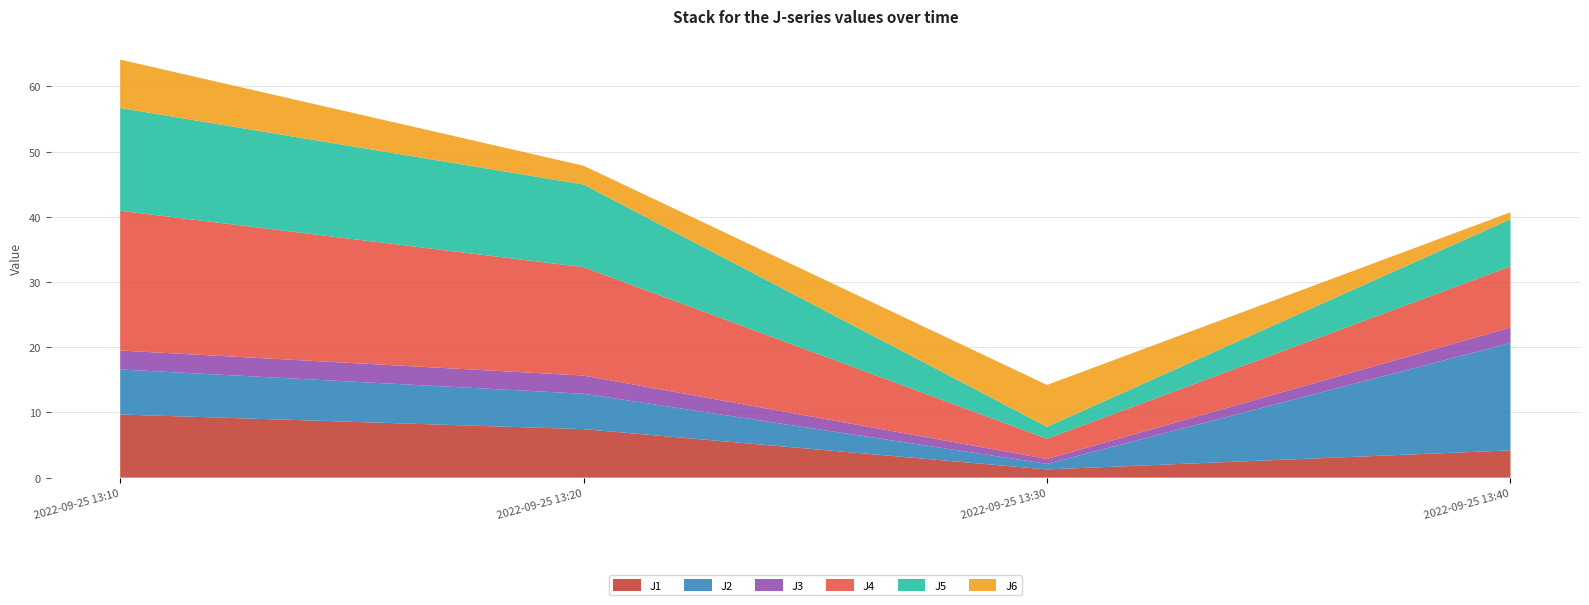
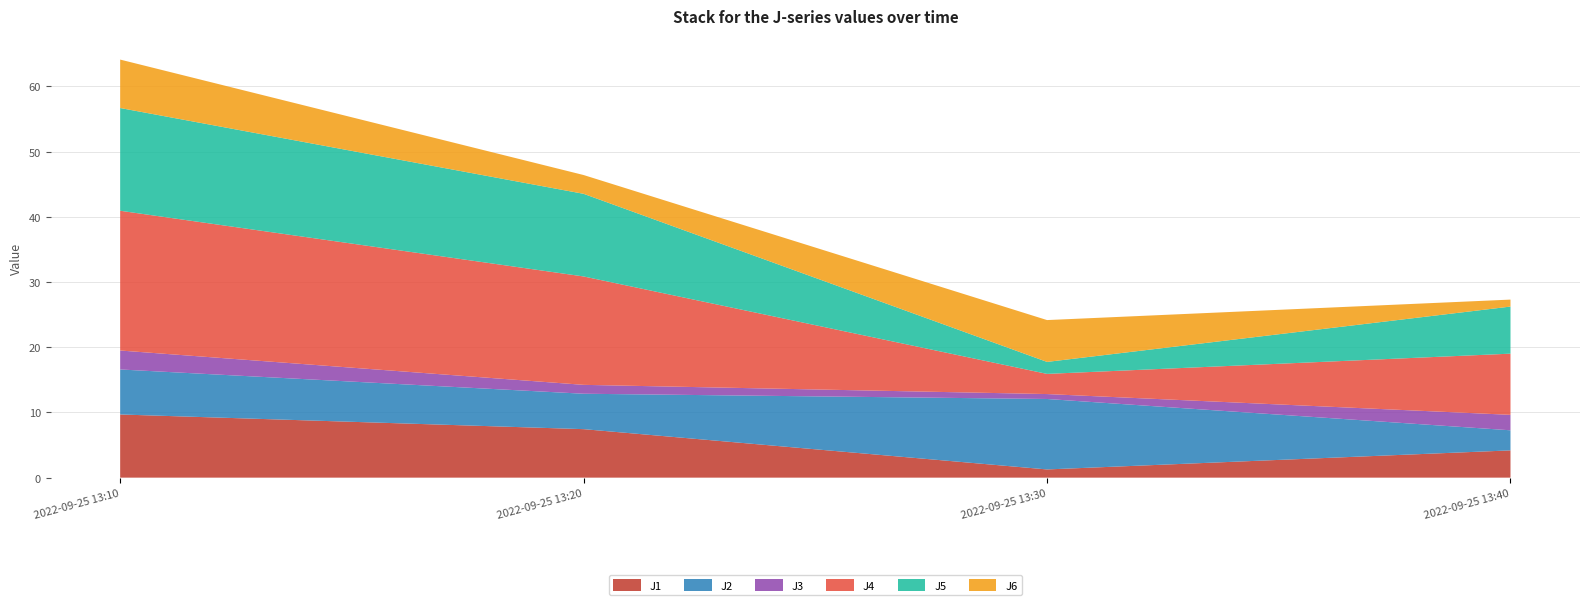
J3, 2022-09-25 13:20: 3 -> 1
J2, 2022-09-25 13:30: 1 -> 11
J2, 2022-09-25 13:40: 16 -> 3
